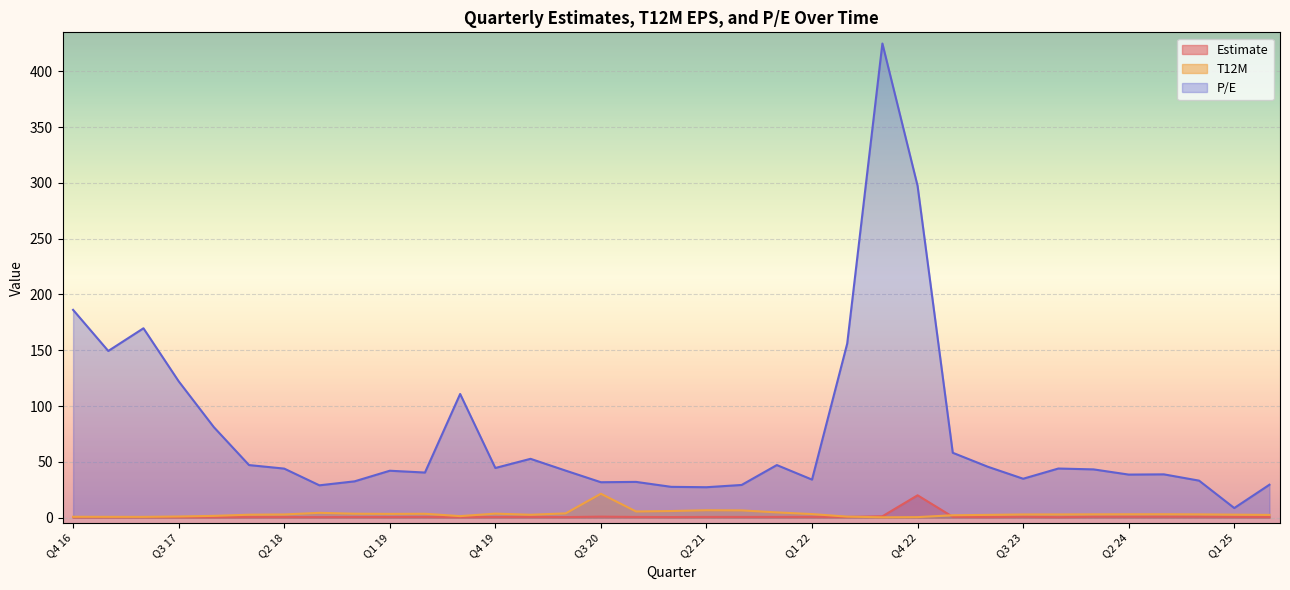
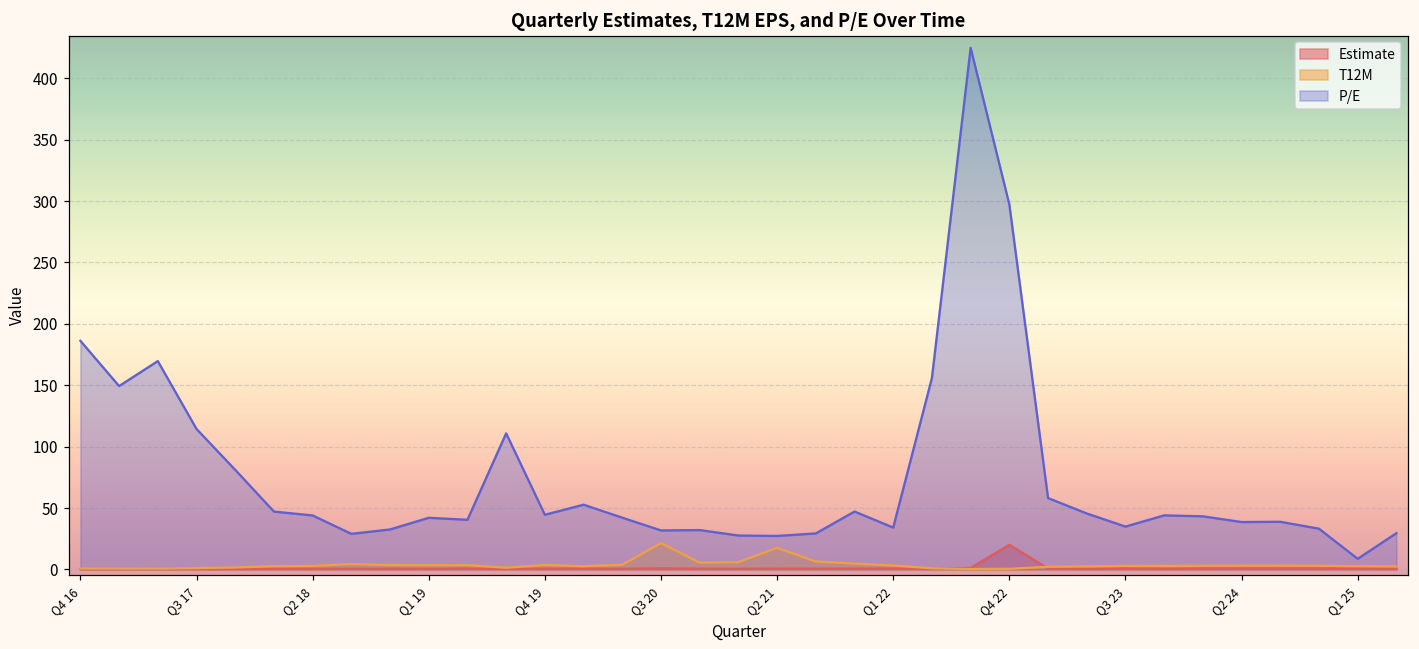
P/E, Q3 17: 122 -> 114
T12M, Q2 21: 7 -> 18
